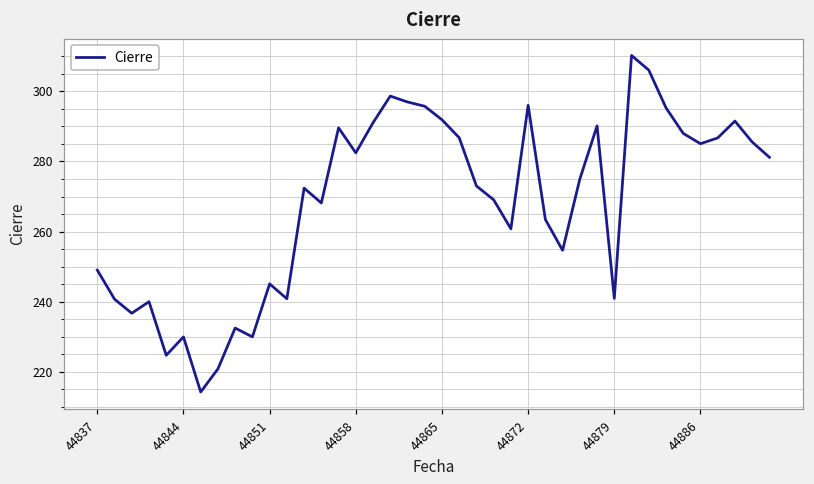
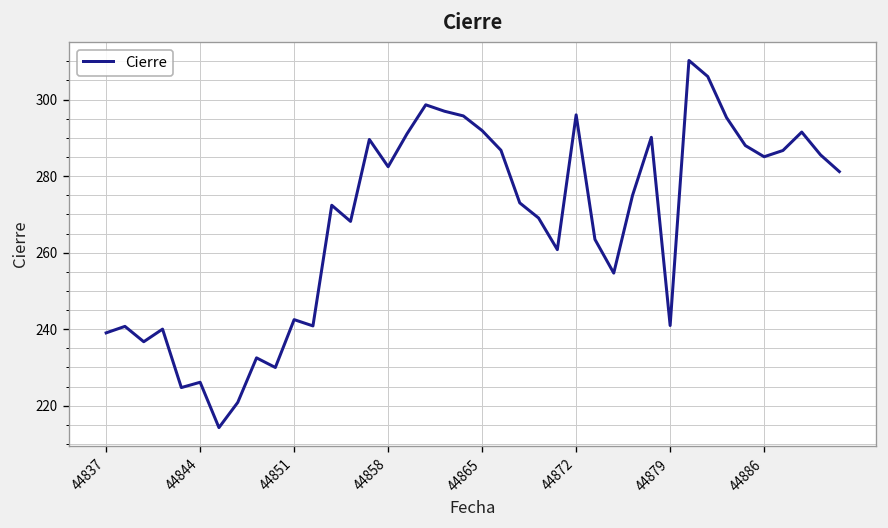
44837: 249 -> 239
44844: 230 -> 226
44851: 245 -> 243
